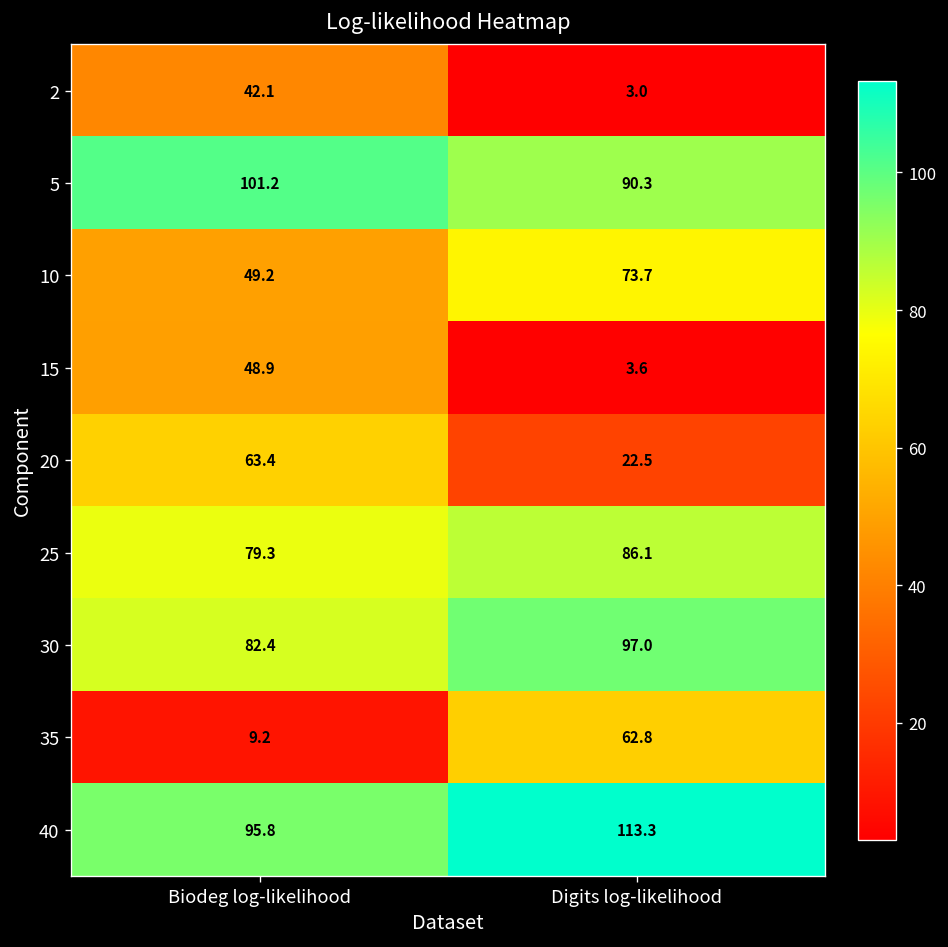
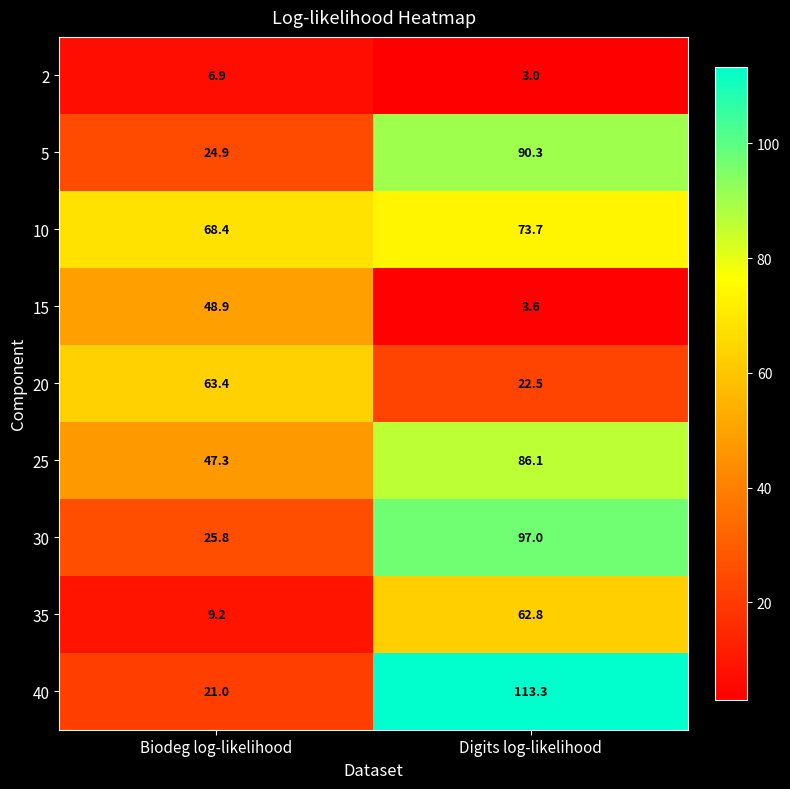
2, Biodeg log-likelihood: 42.1 -> 6.9
5, Biodeg log-likelihood: 101.2 -> 24.9
10, Biodeg log-likelihood: 49.2 -> 68.4
25, Biodeg log-likelihood: 79.3 -> 47.3
30, Biodeg log-likelihood: 82.4 -> 25.8
40, Biodeg log-likelihood: 95.8 -> 21.0
